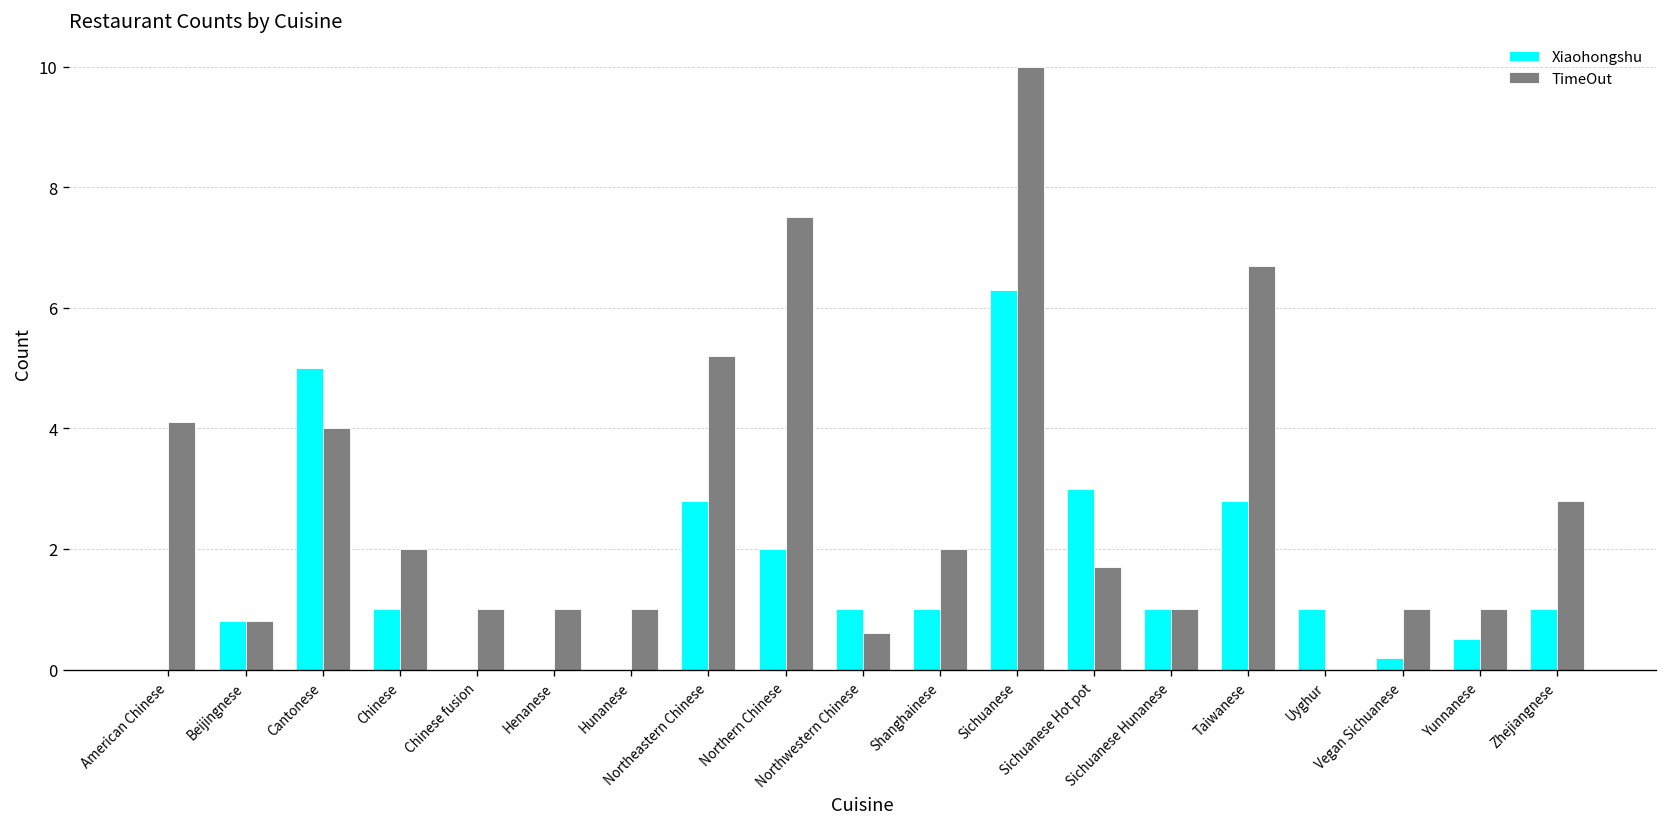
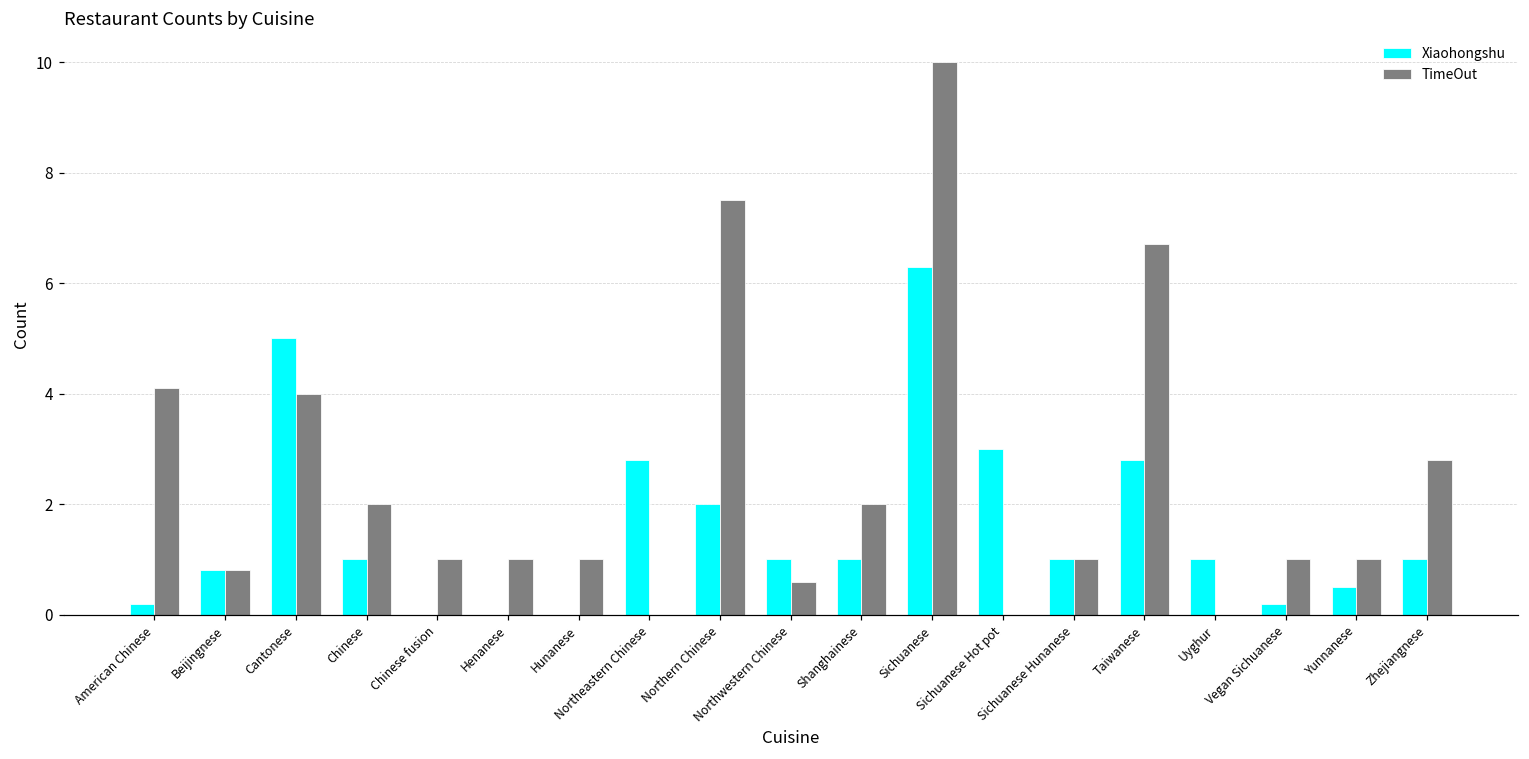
Xiaohongshu, American Chinese: 0.0 -> 0.2
TimeOut, Northeastern Chinese: 5.2 -> 0.0
TimeOut, Sichuanese Hot pot: 1.7 -> 0.0
